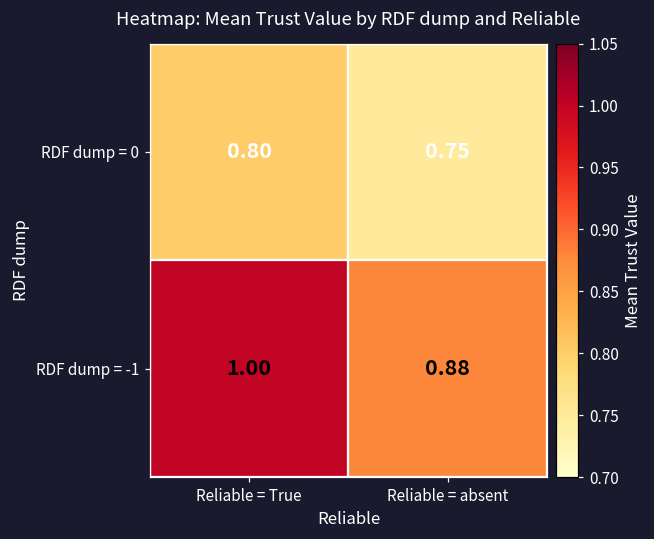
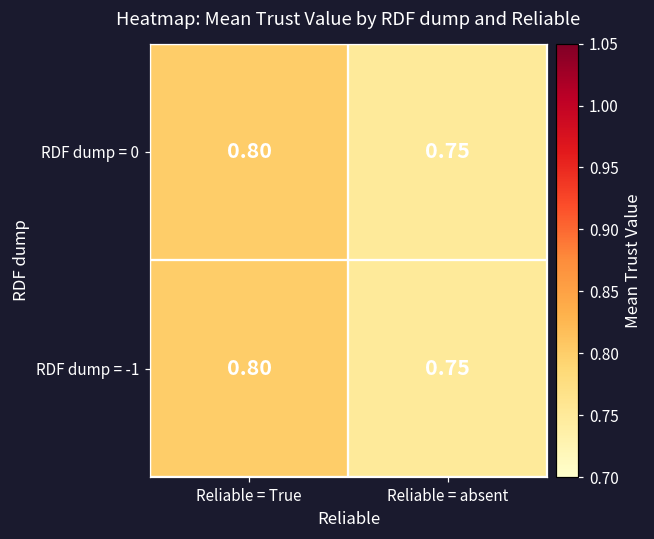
RDF dump = -1, Reliable = True: 1.00 -> 0.80
RDF dump = -1, Reliable = absent: 0.88 -> 0.75
